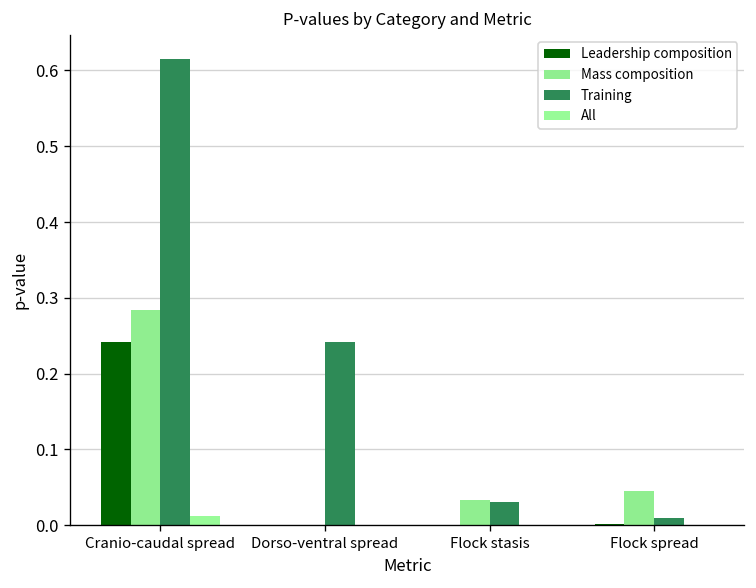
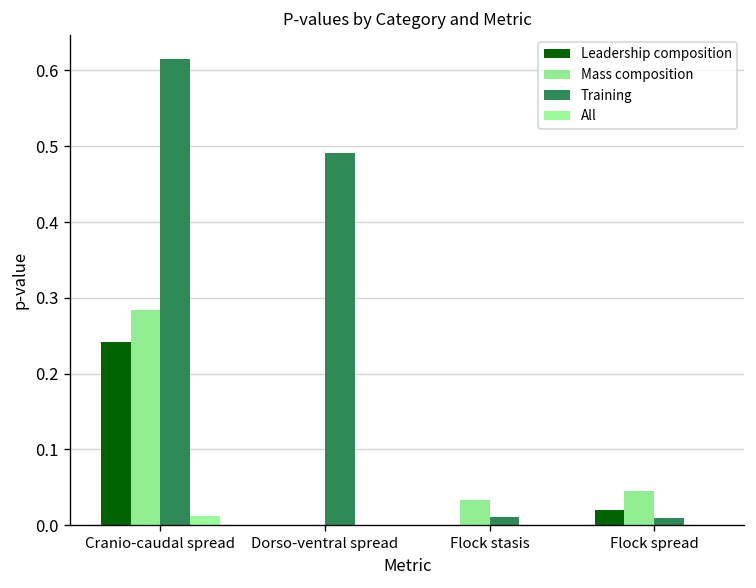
Training, Dorso-ventral spread: 0.24 -> 0.49
Training, Flock stasis: 0.03 -> 0.01
Leadership composition, Flock spread: 0.00 -> 0.02
